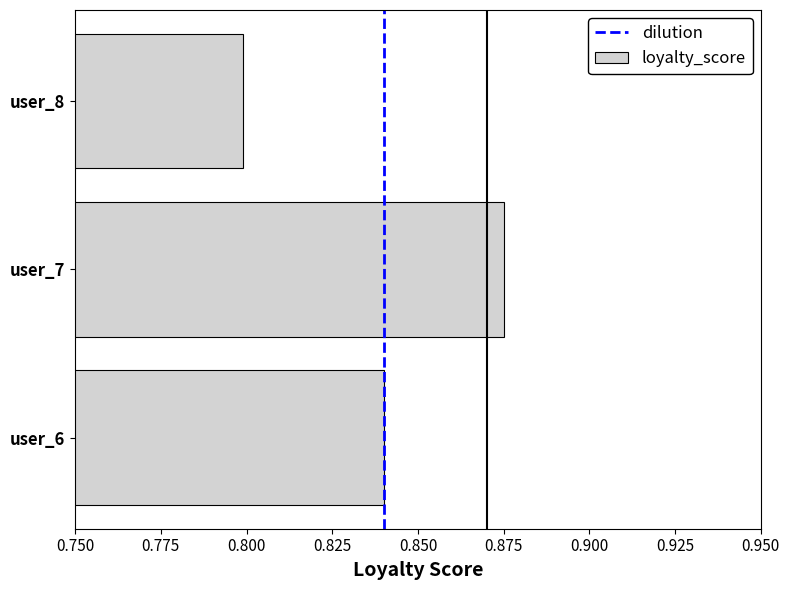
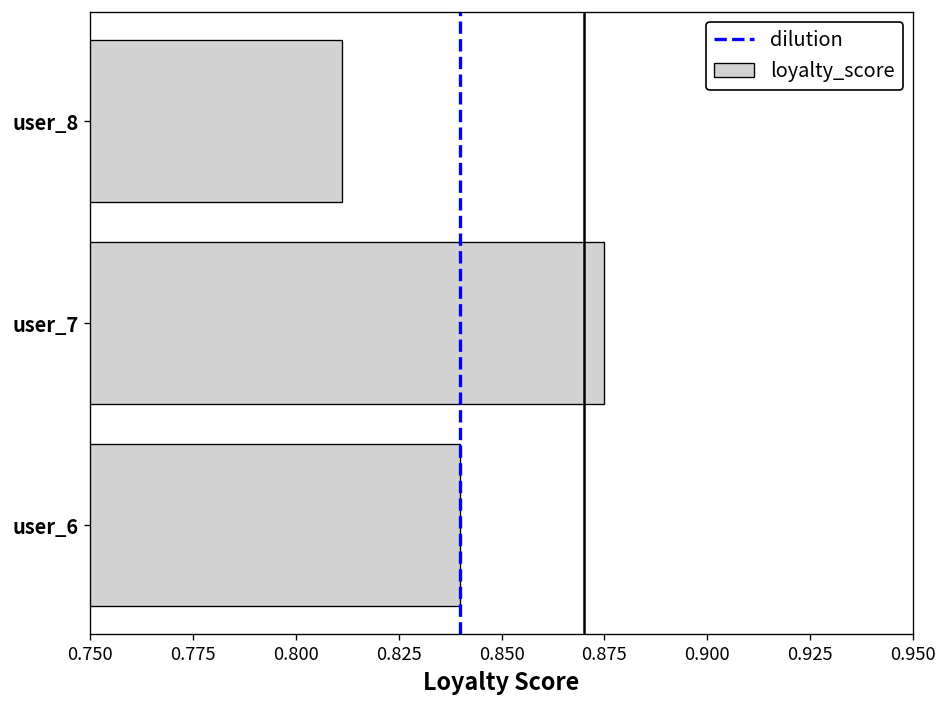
user_8: 0.799 -> 0.811
